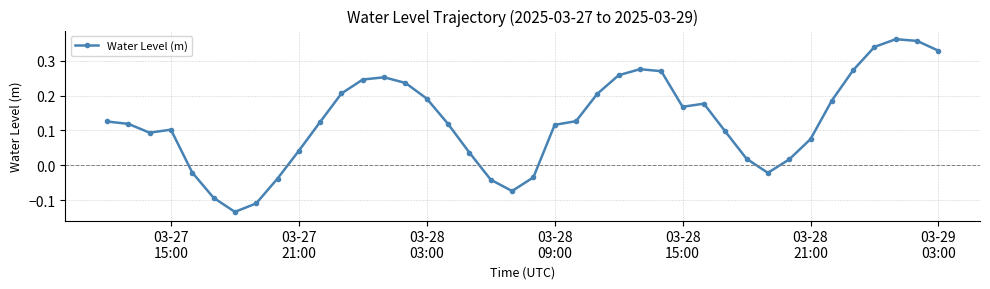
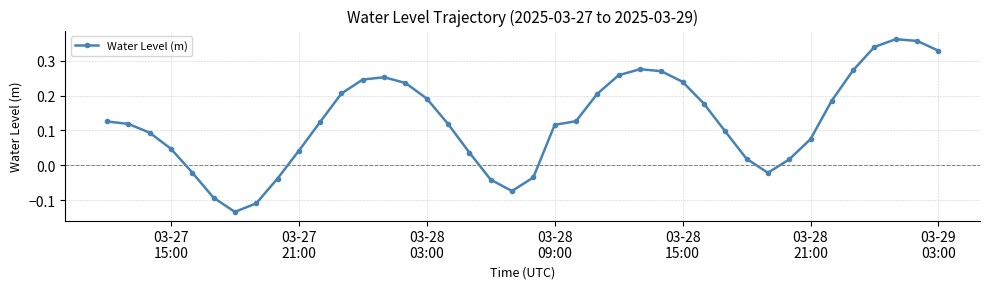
03-27 15:00: 0.10 -> 0.05
03-28 15:00: 0.17 -> 0.24
